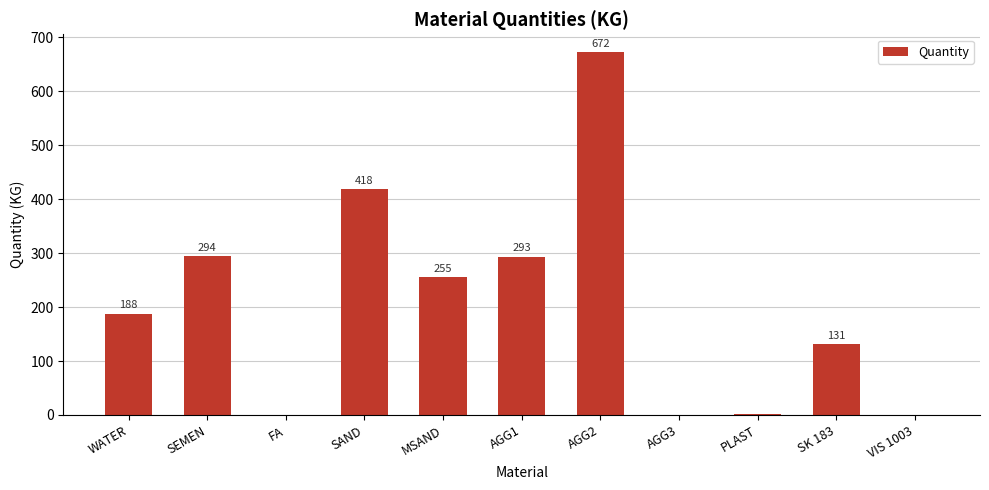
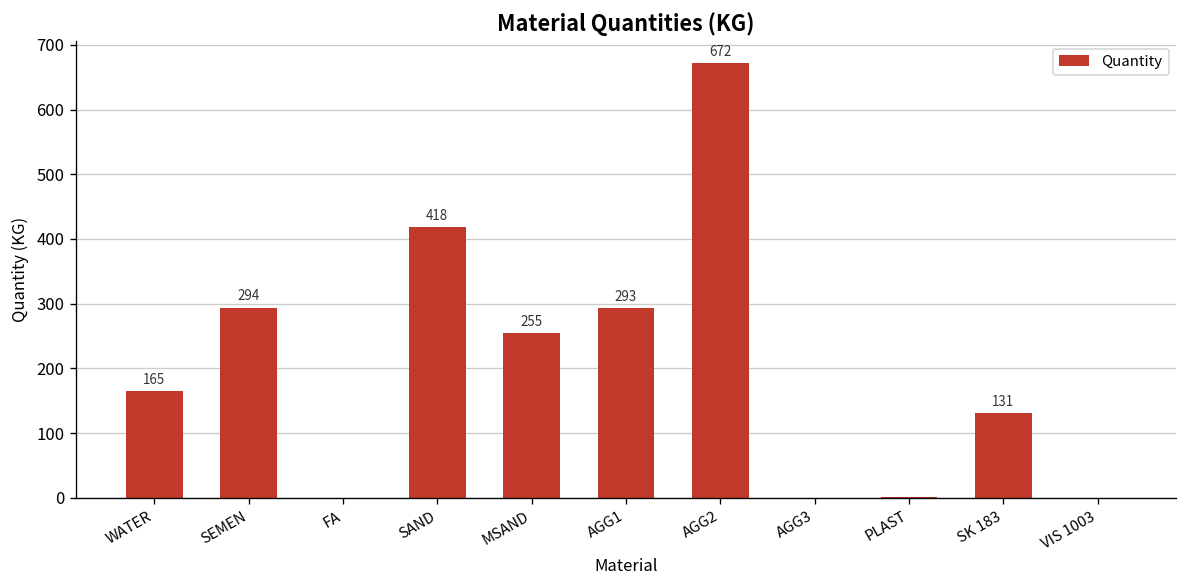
WATER: 188 -> 165
